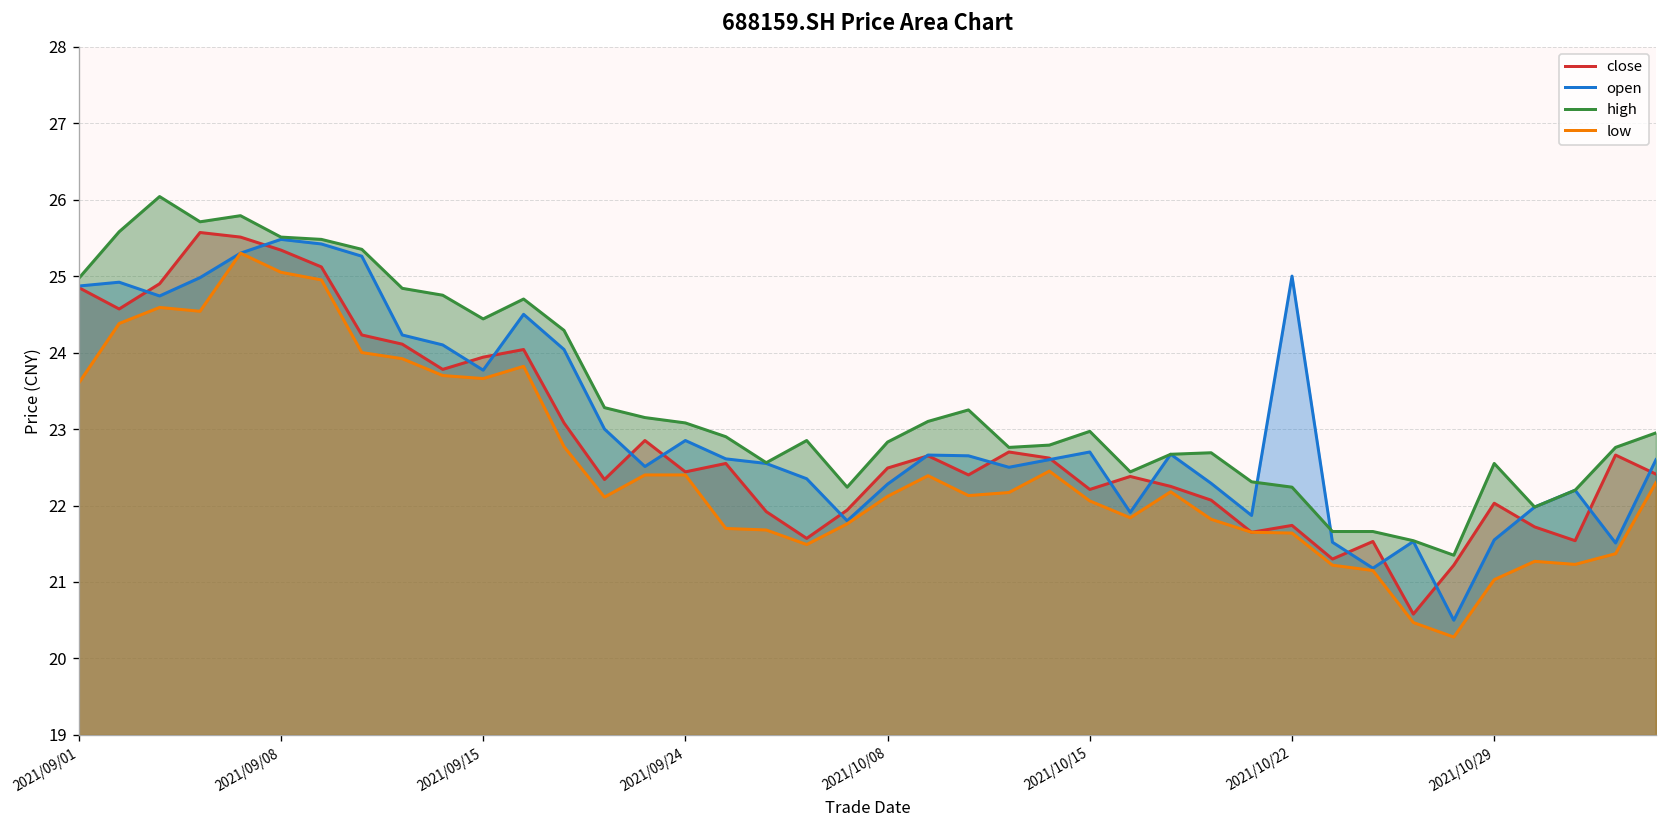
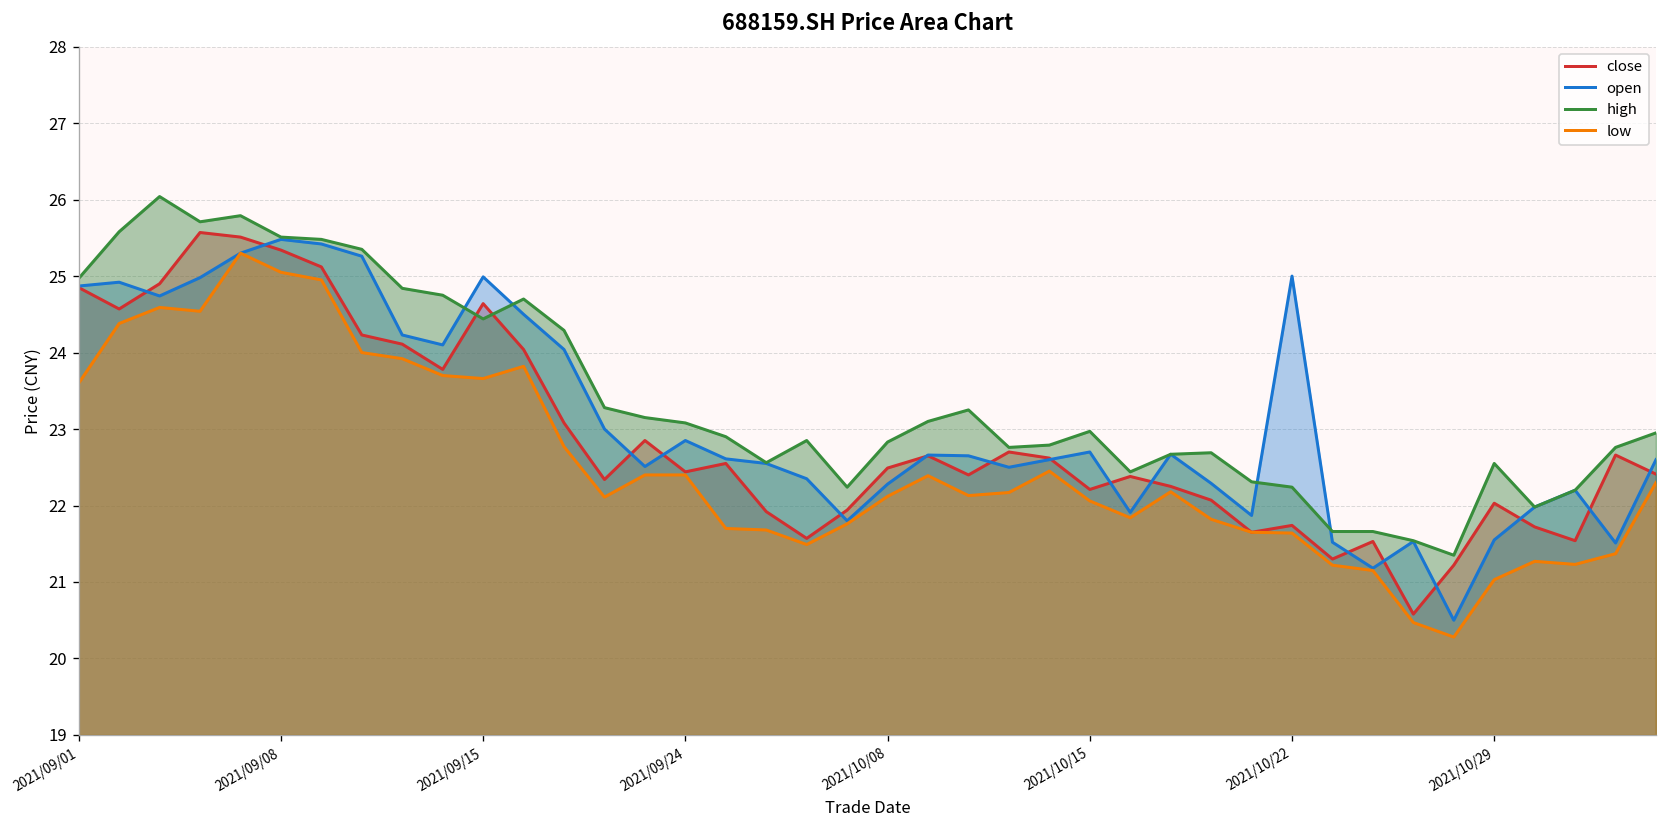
close, 2021/09/15: 23.9 -> 24.6
open, 2021/09/15: 23.8 -> 25.0
